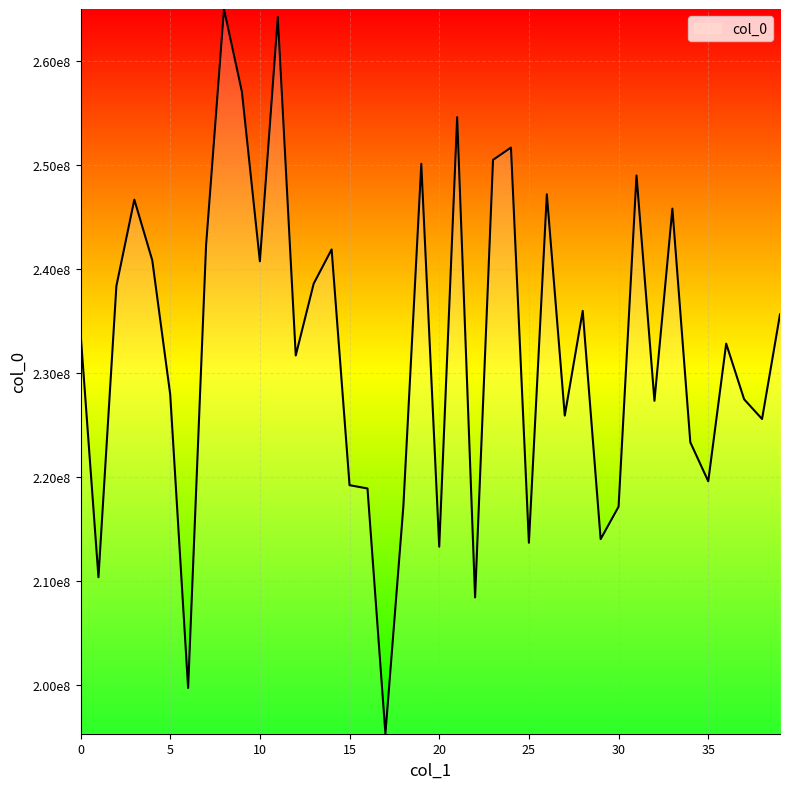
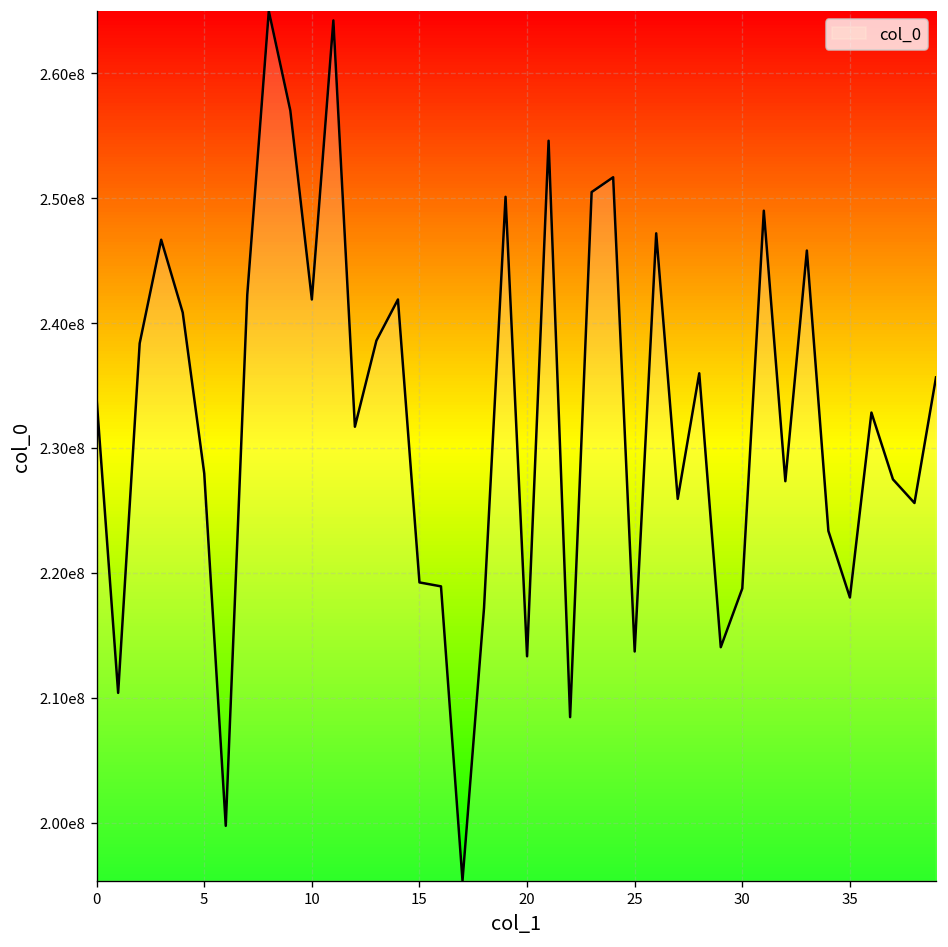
10: 240700000 -> 241900000
30: 217200000 -> 218800000
35: 219600000 -> 218000000
